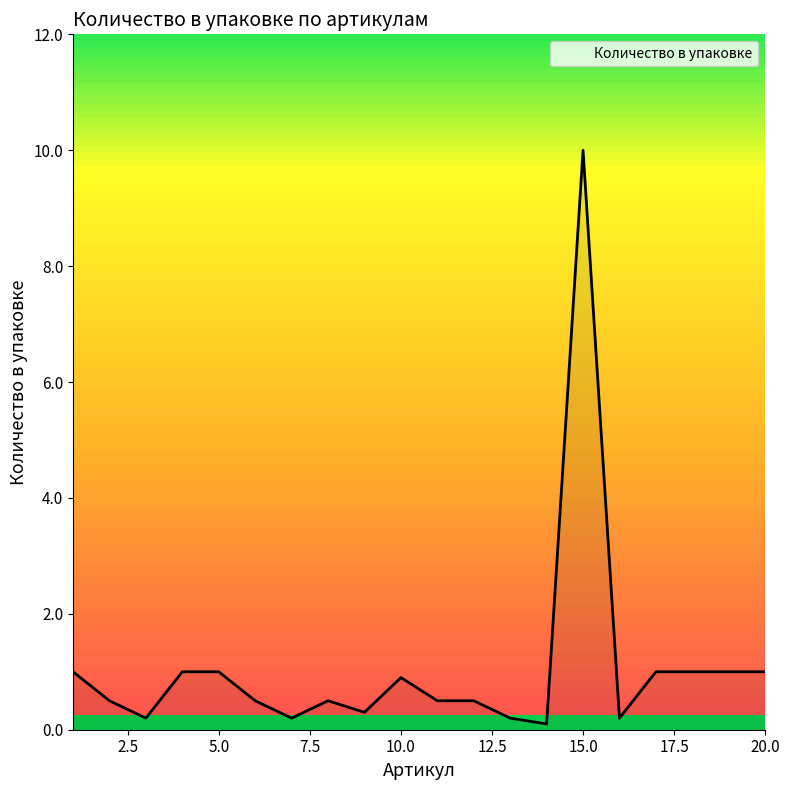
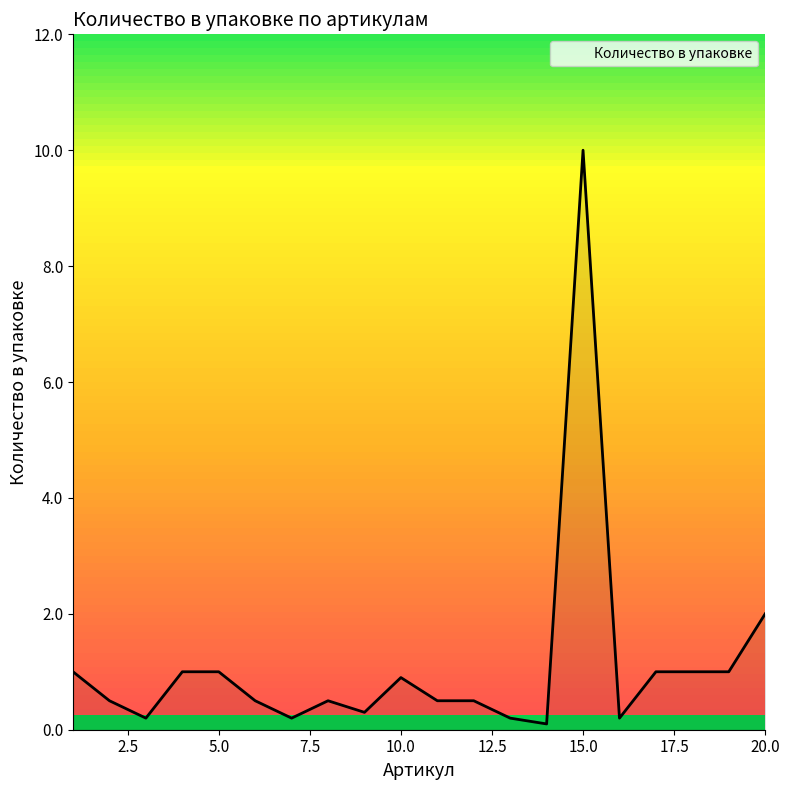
20.0: 1 -> 2
